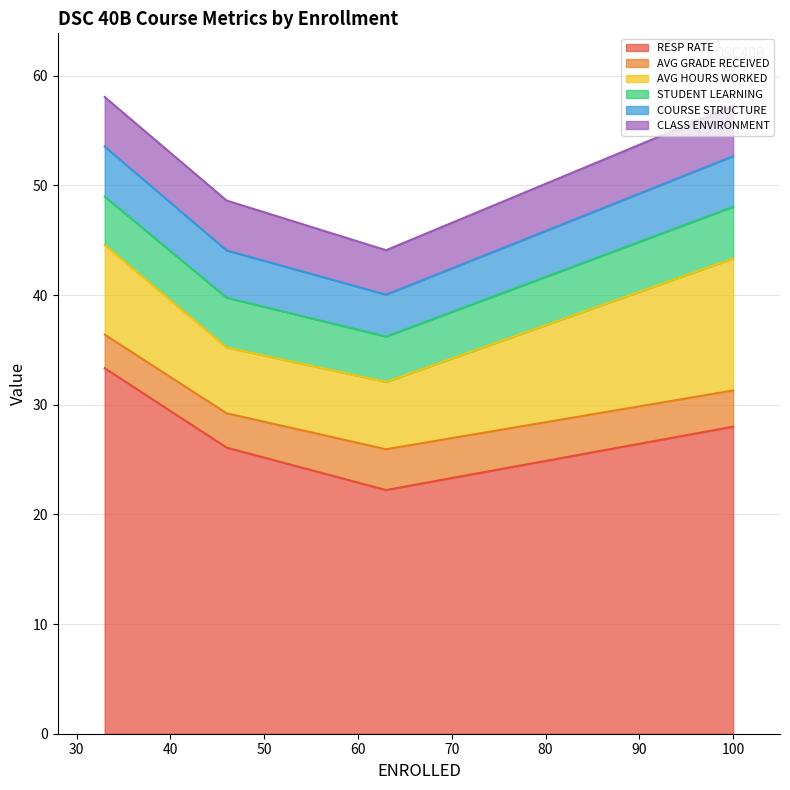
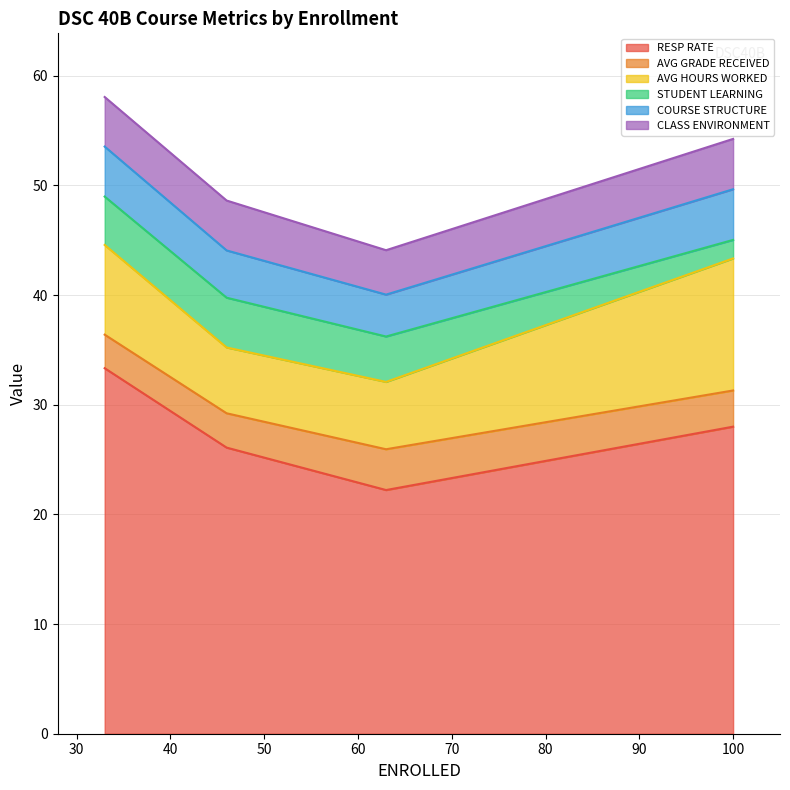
STUDENT LEARNING, 100: 4.7 -> 1.7
